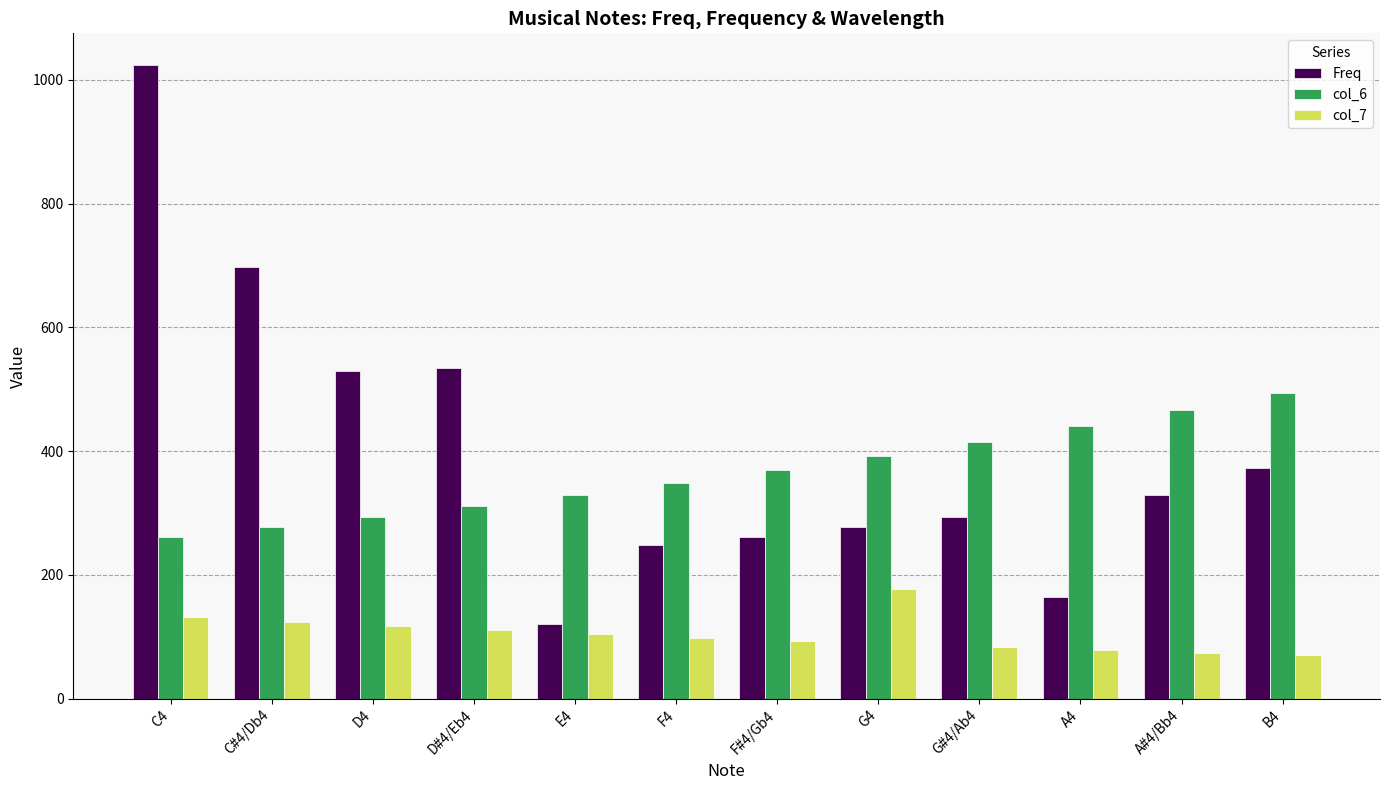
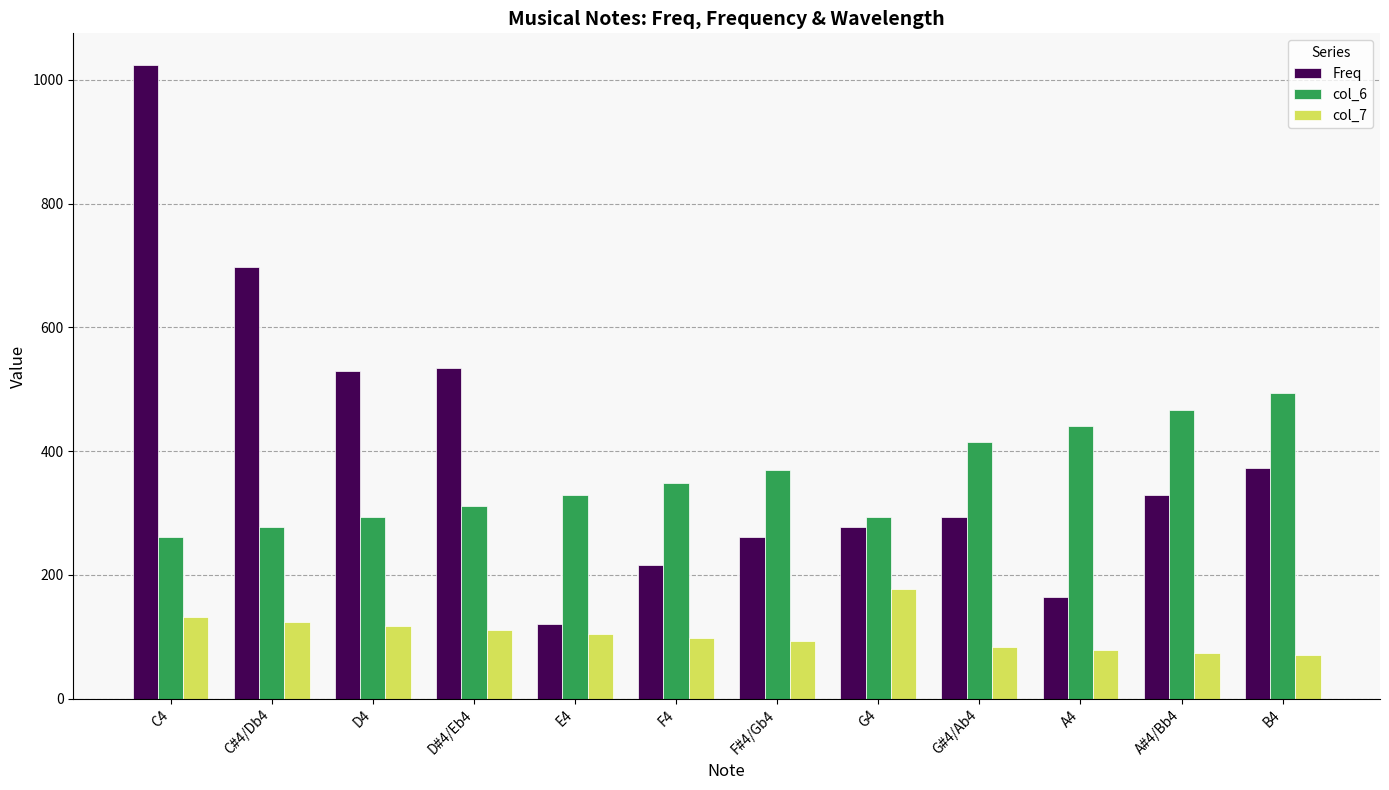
Freq, F4: 250 -> 220
col_6, G4: 390 -> 290
